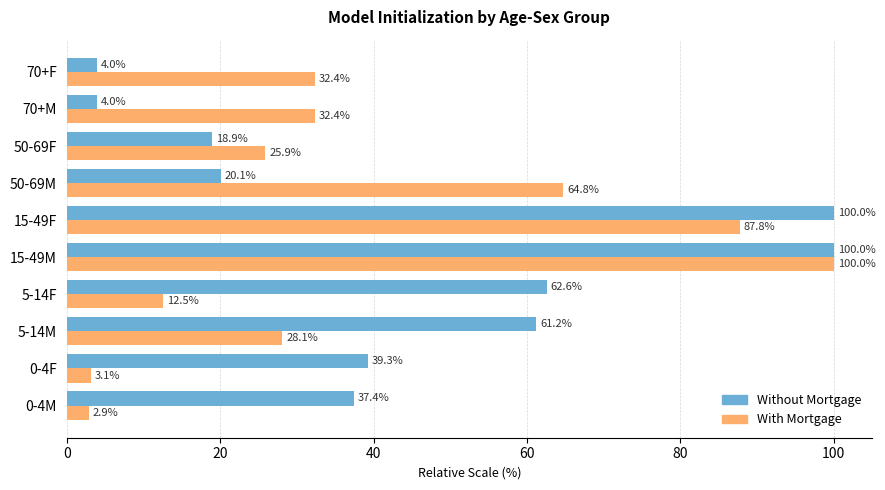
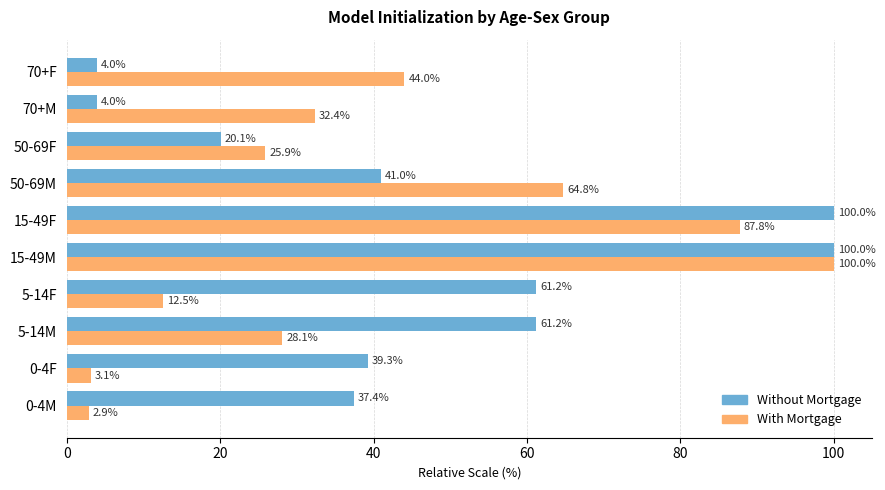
With Mortgage, 70+F: 32.4% -> 44.0%
Without Mortgage, 50-69F: 18.9% -> 20.1%
Without Mortgage, 50-69M: 20.1% -> 41.0%
Without Mortgage, 5-14F: 62.6% -> 61.2%
